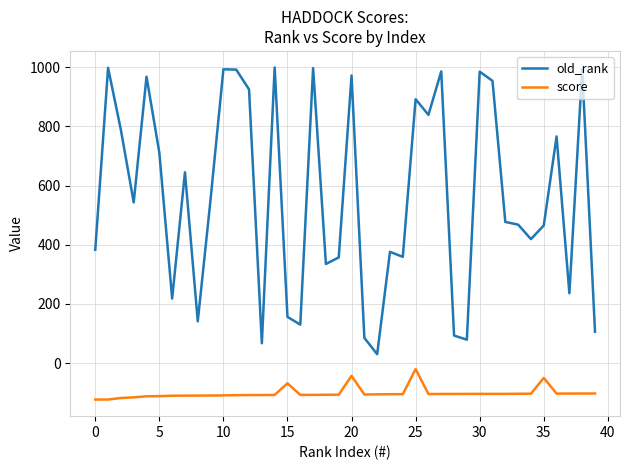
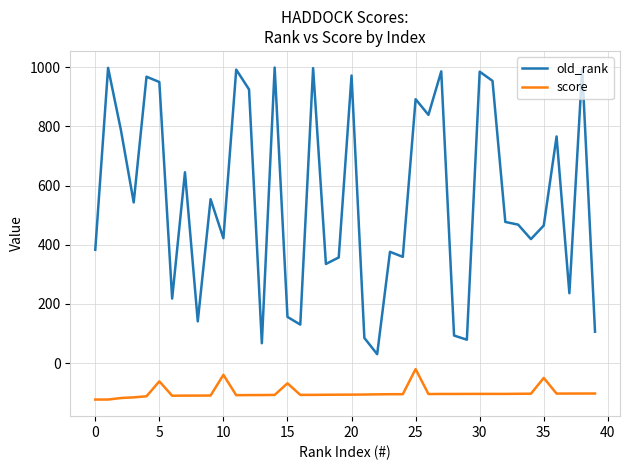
old_rank, 5: 710 -> 950
score, 5: -110 -> -60
old_rank, 10: 990 -> 420
score, 10: -110 -> -40
score, 20: -40 -> -110
